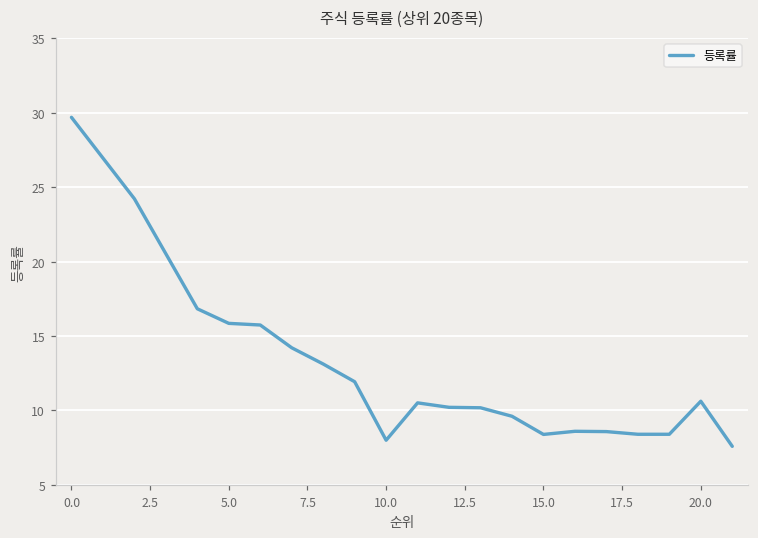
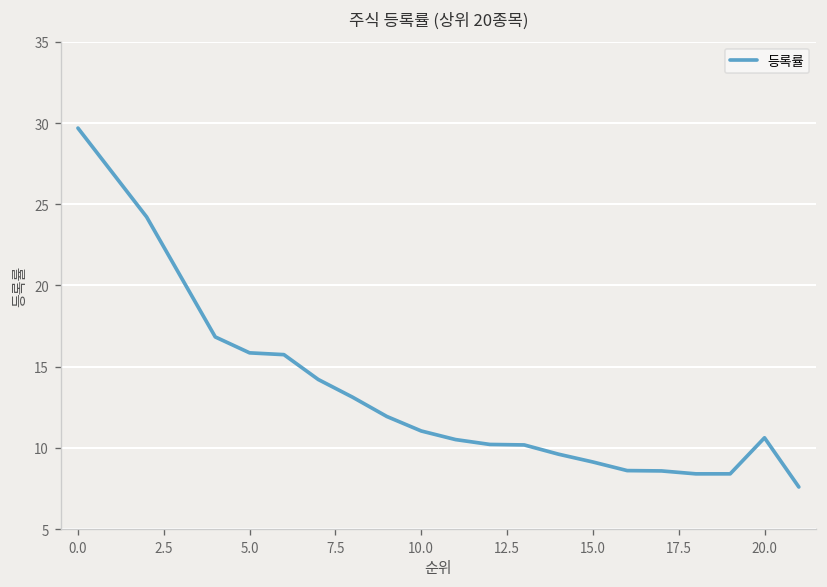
10.0: 8.0 -> 11.0
15.0: 8.4 -> 9.1
